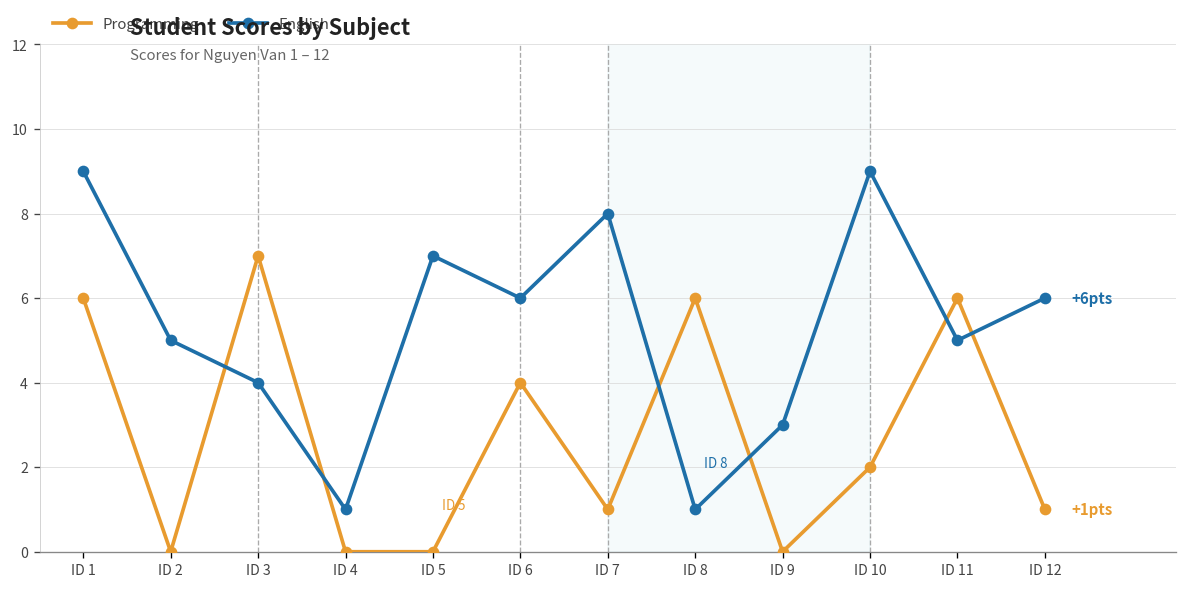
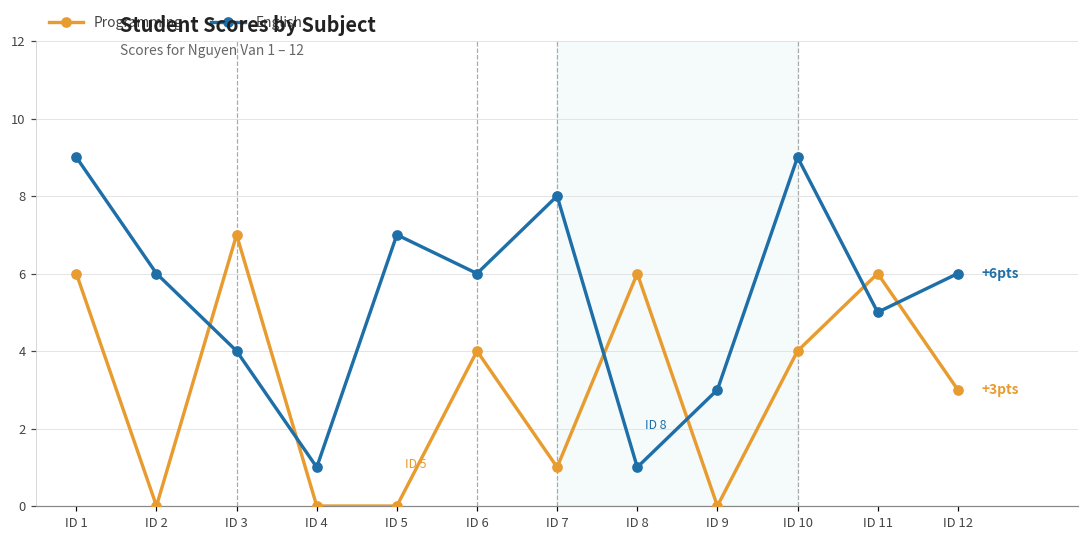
English, ID 2: 5 -> 6
Programming, ID 10: 2 -> 4
Programming, ID 12: +1 -> +3
